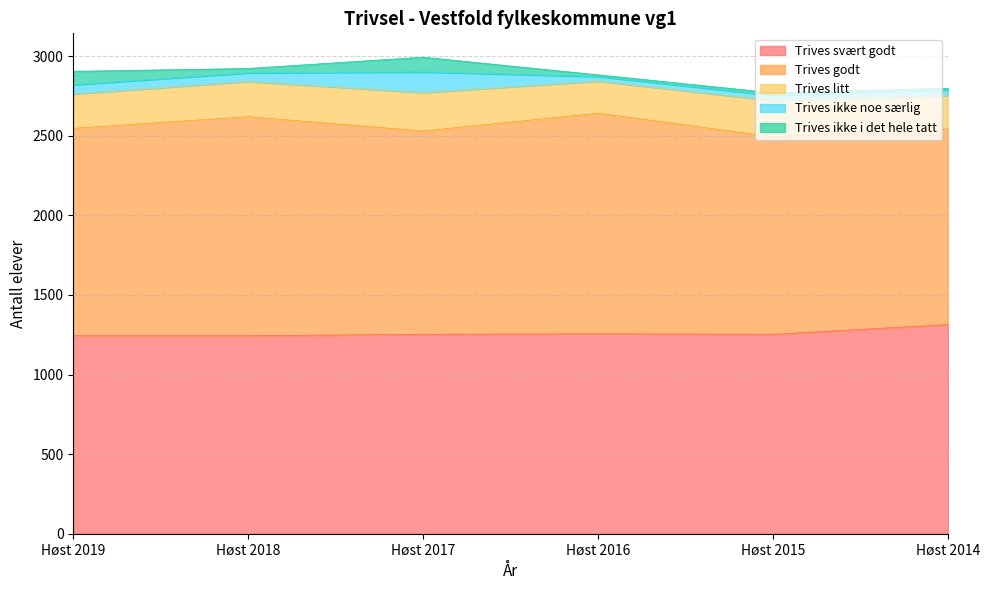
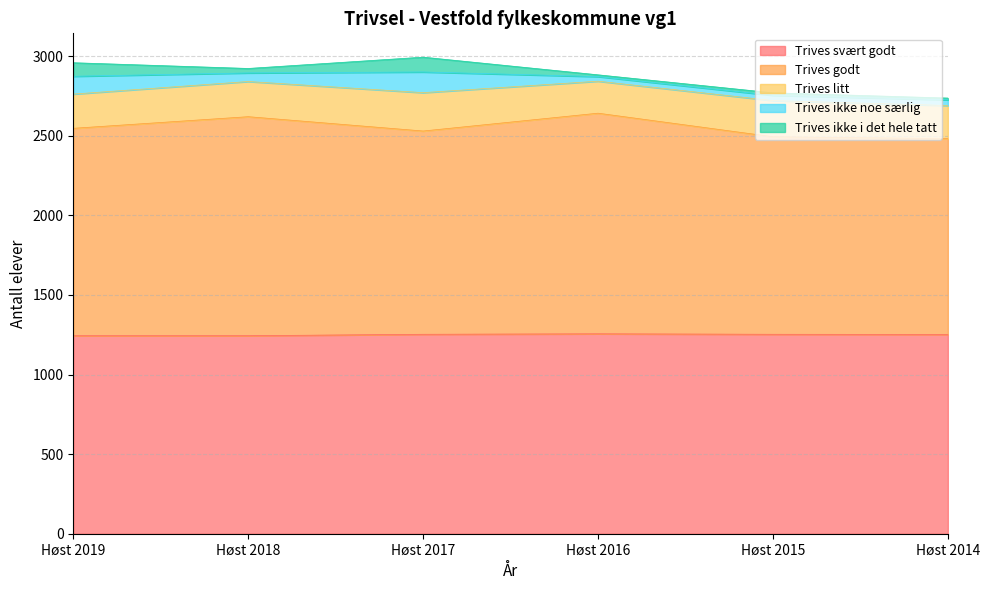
Trives ikke noe særlig, Høst 2019: 60 -> 110
Trives svært godt, Høst 2014: 1310 -> 1250
